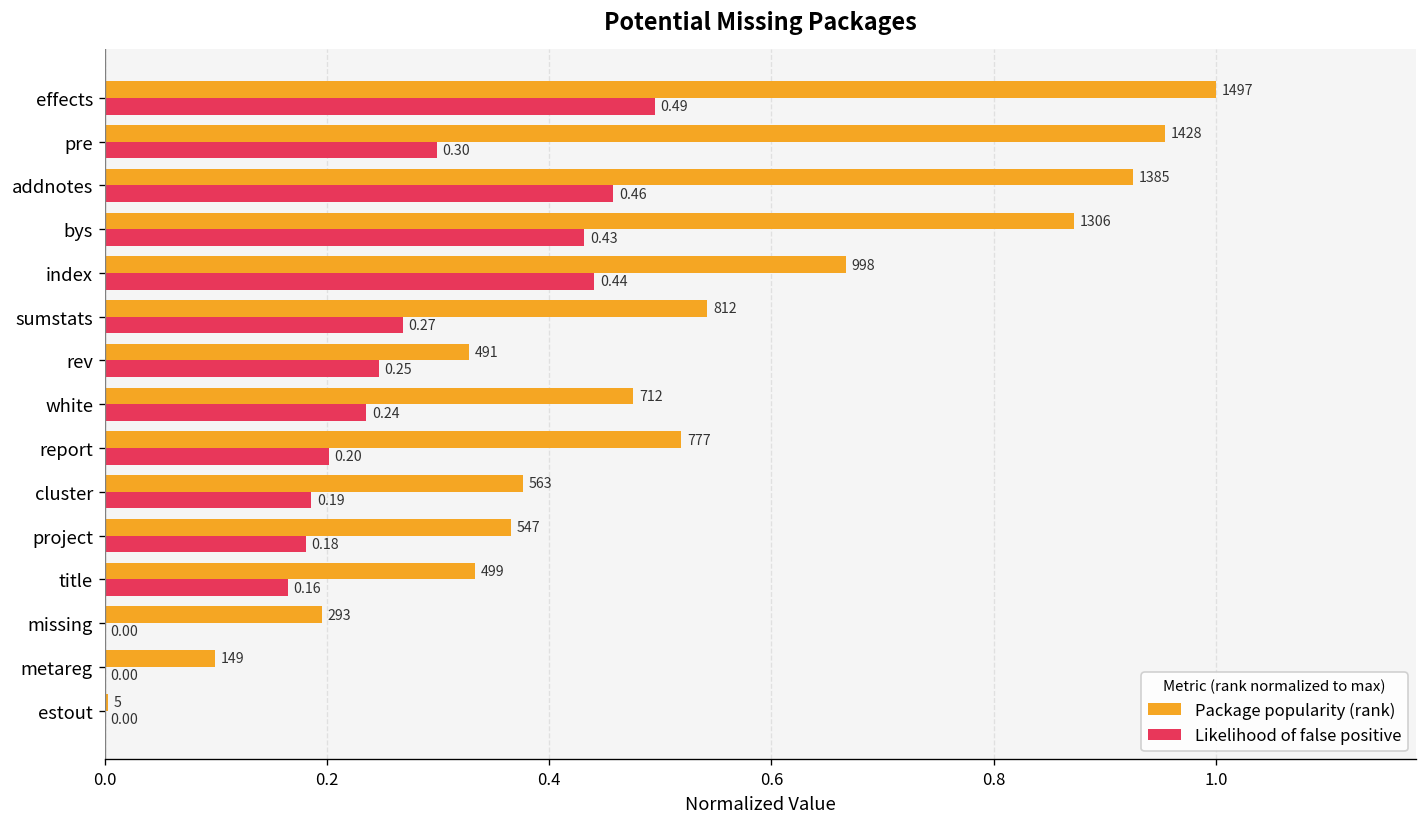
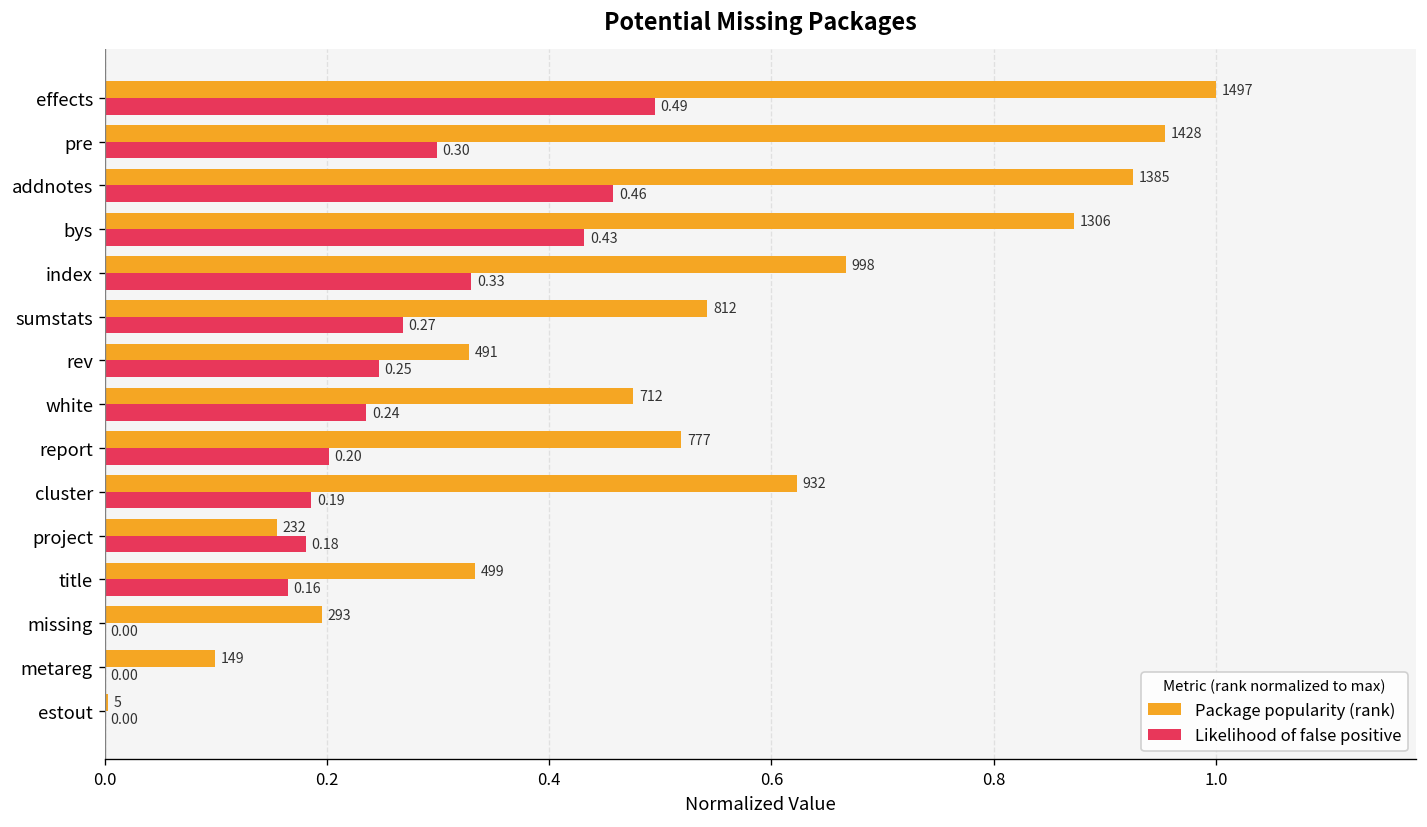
Likelihood of false positive, index: 0.44 -> 0.33
Package popularity (rank), cluster: 563 -> 932
Package popularity (rank), project: 547 -> 232
